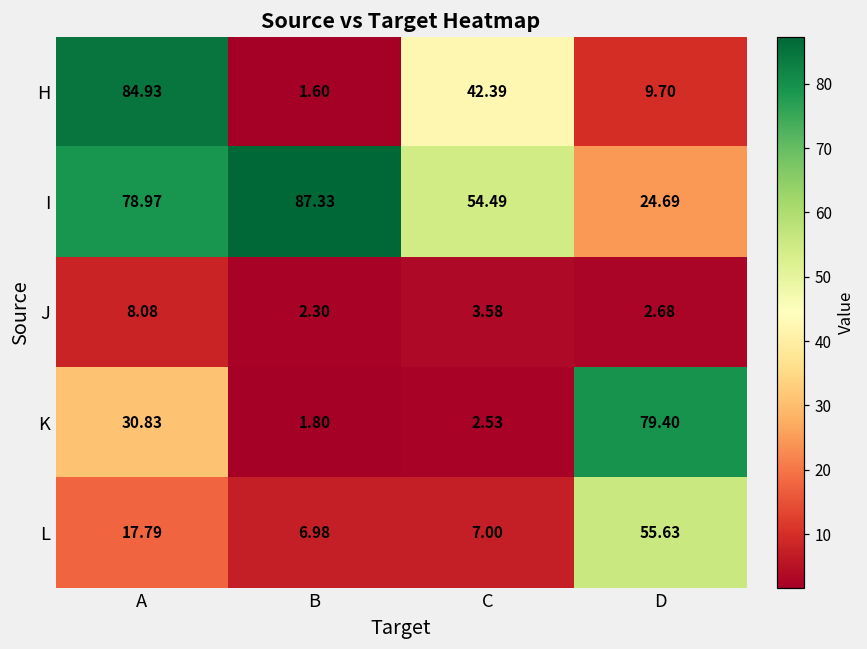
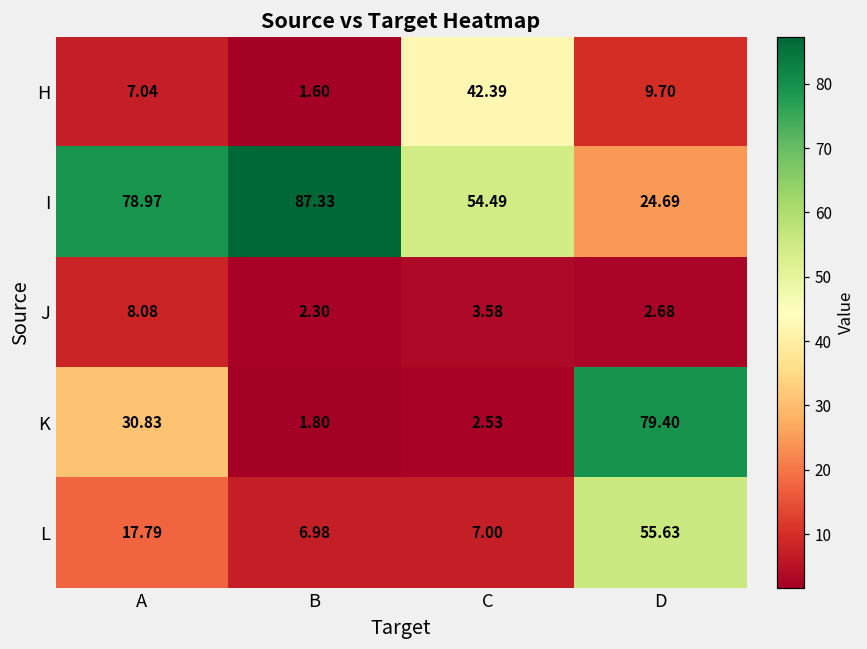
H, A: 84.93 -> 7.04
